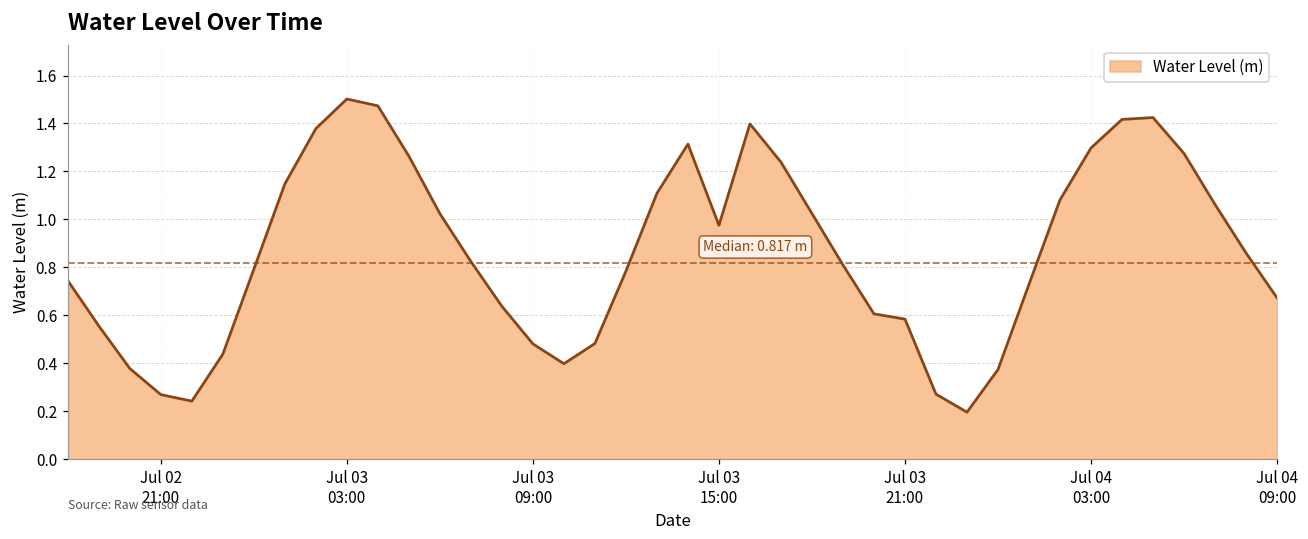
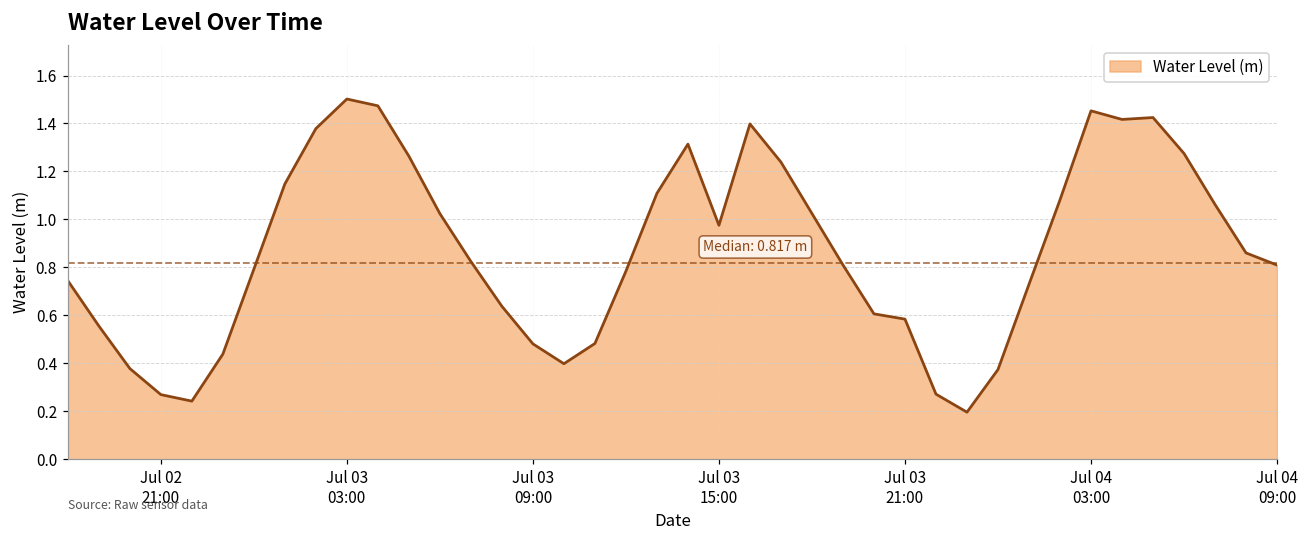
Jul 04 03:00: 1.30 -> 1.45
Jul 04 09:00: 0.67 -> 0.81
